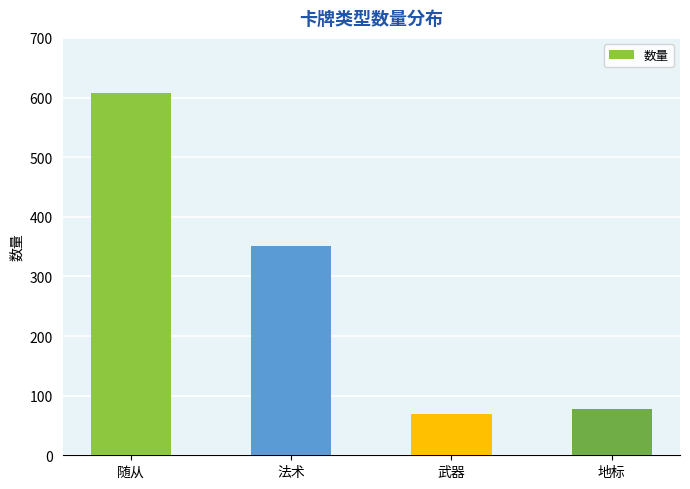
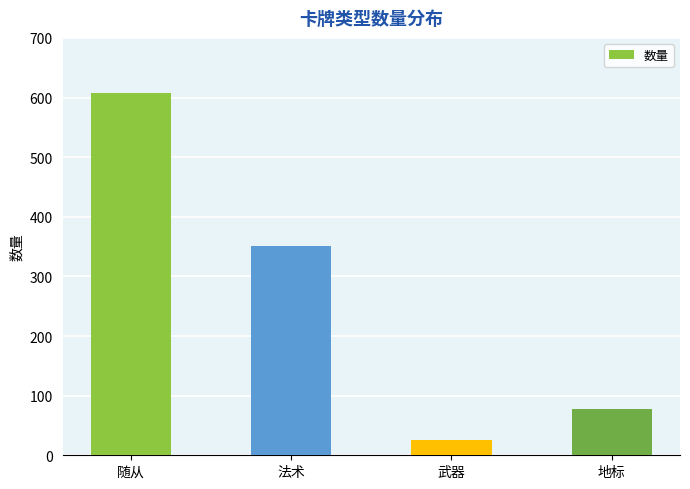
武器: 70 -> 30
